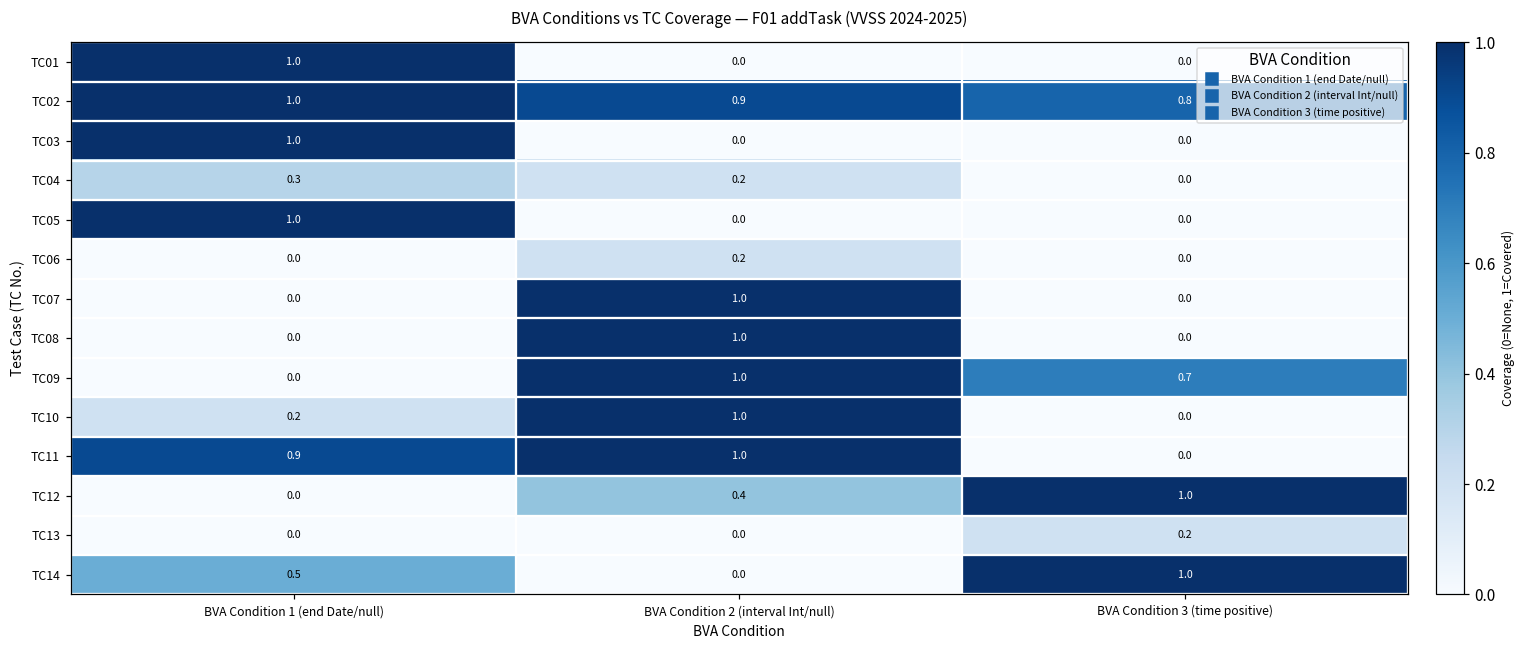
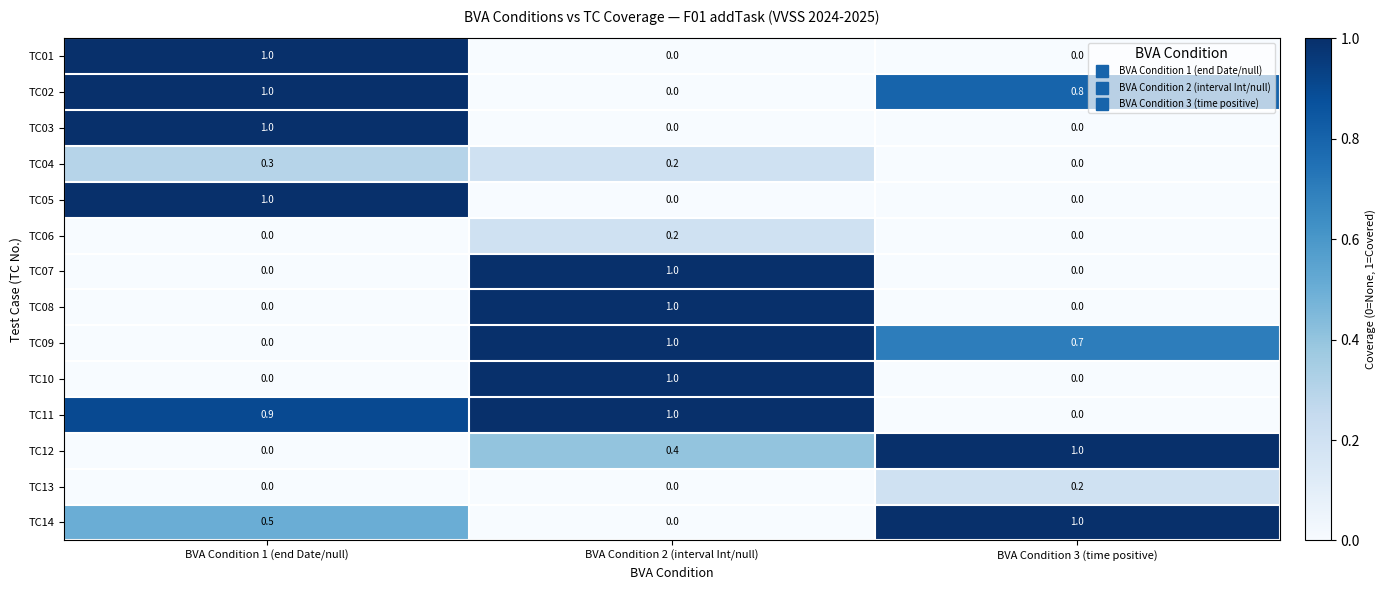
TC02, BVA Condition 2 (interval Int/null): 0.9 -> 0.0
TC10, BVA Condition 1 (end Date/null): 0.2 -> 0.0
